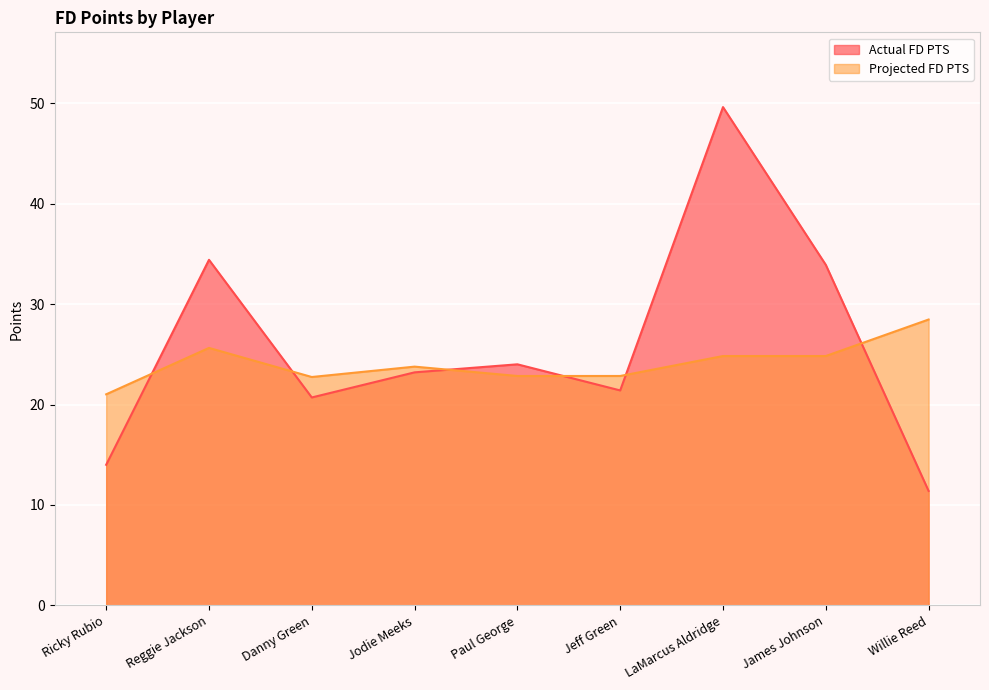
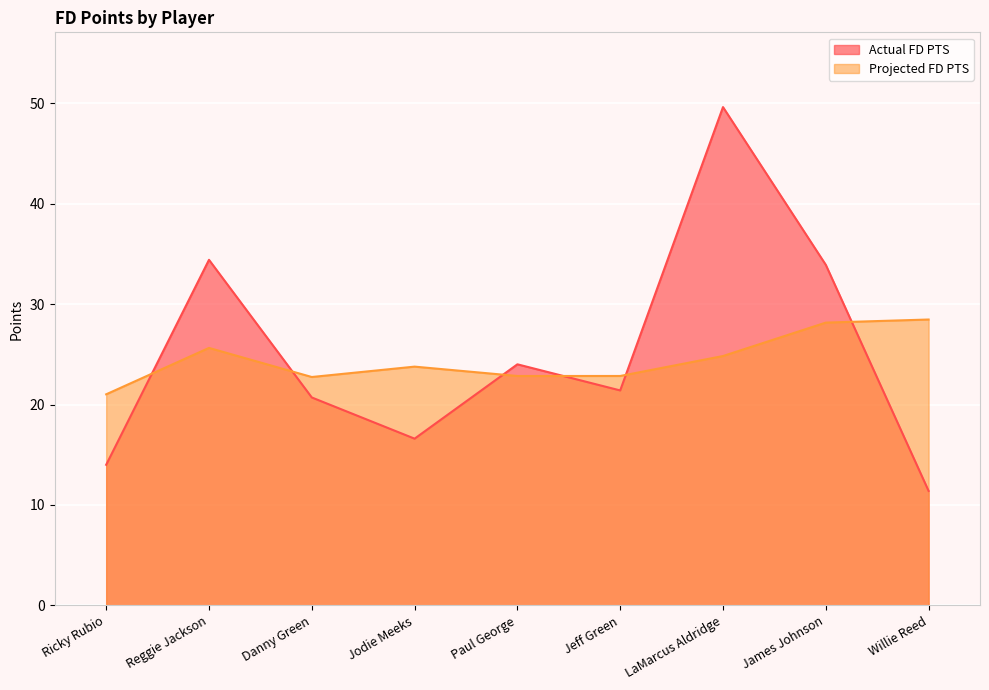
Actual FD PTS, Jodie Meeks: 23.2 -> 16.6
Projected FD PTS, James Johnson: 24.8 -> 28.2
